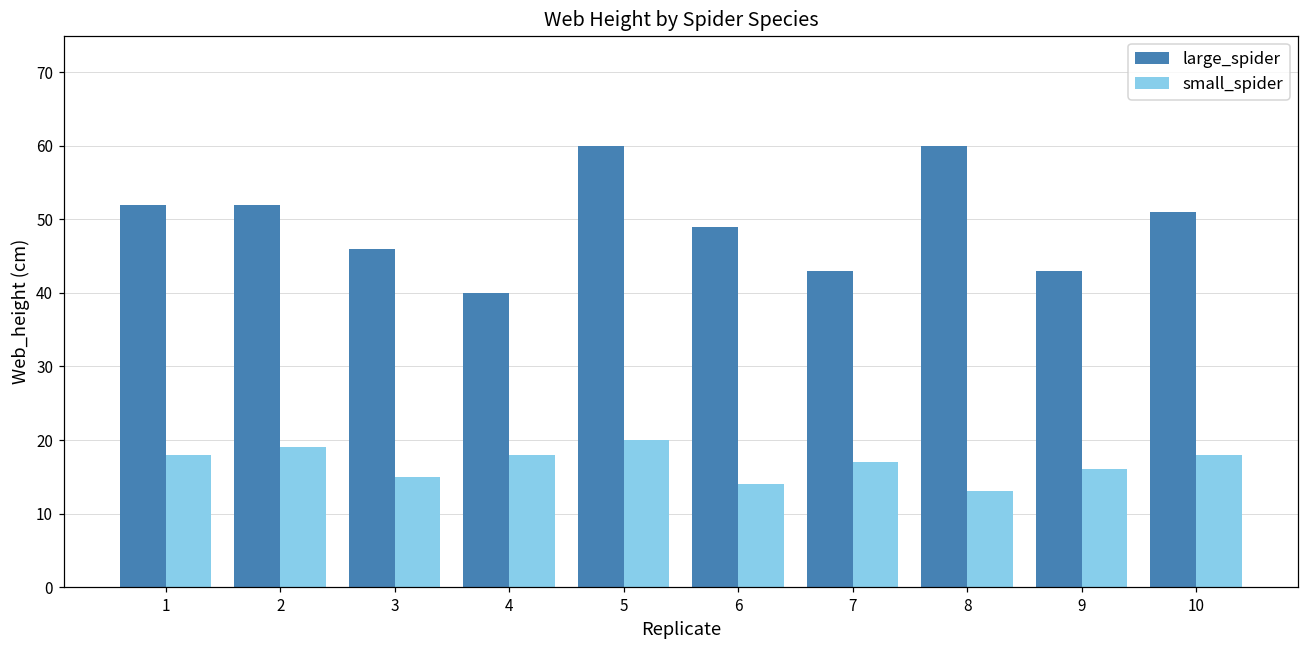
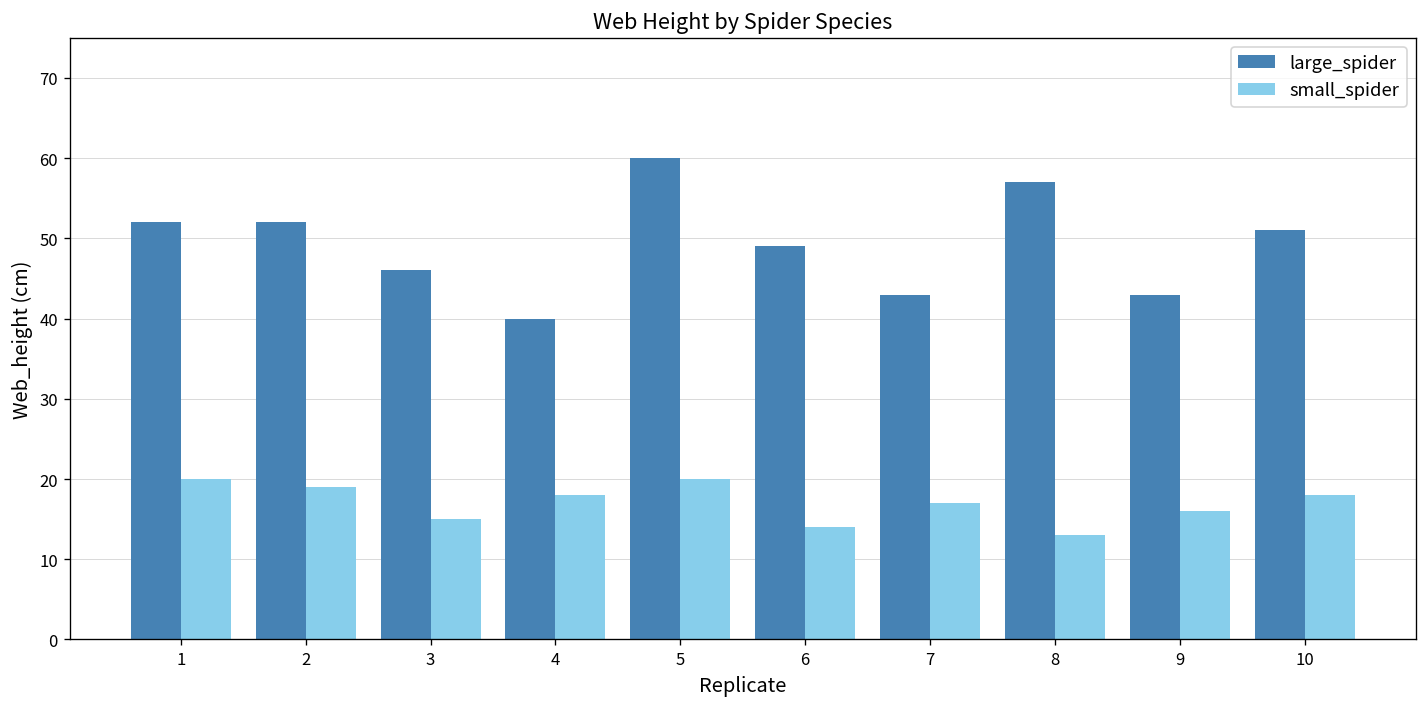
small_spider, 1: 18 -> 20
large_spider, 8: 60 -> 57
